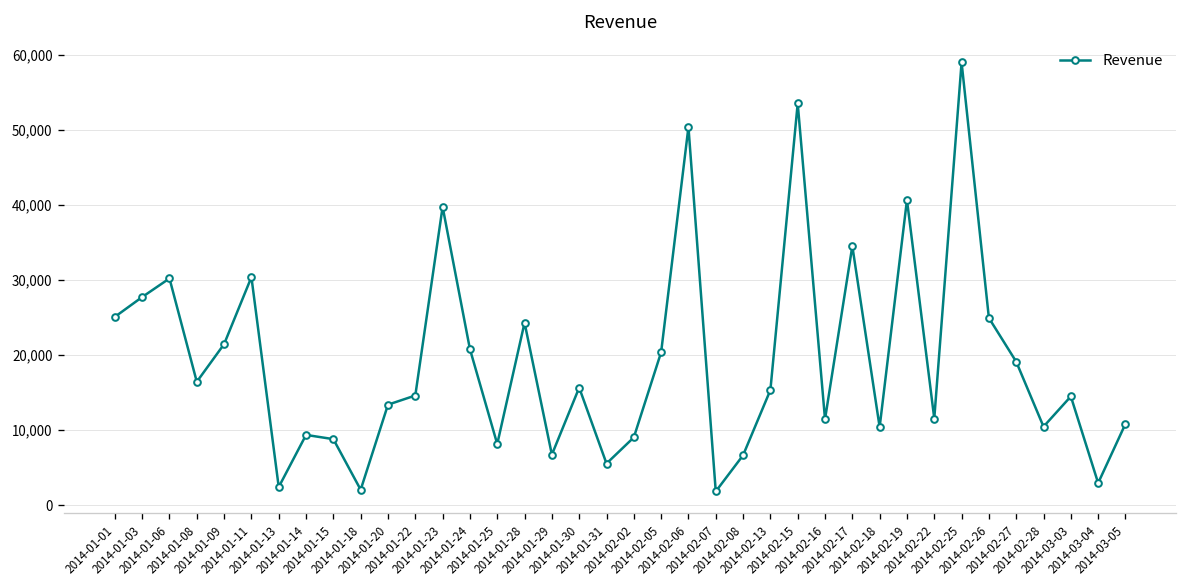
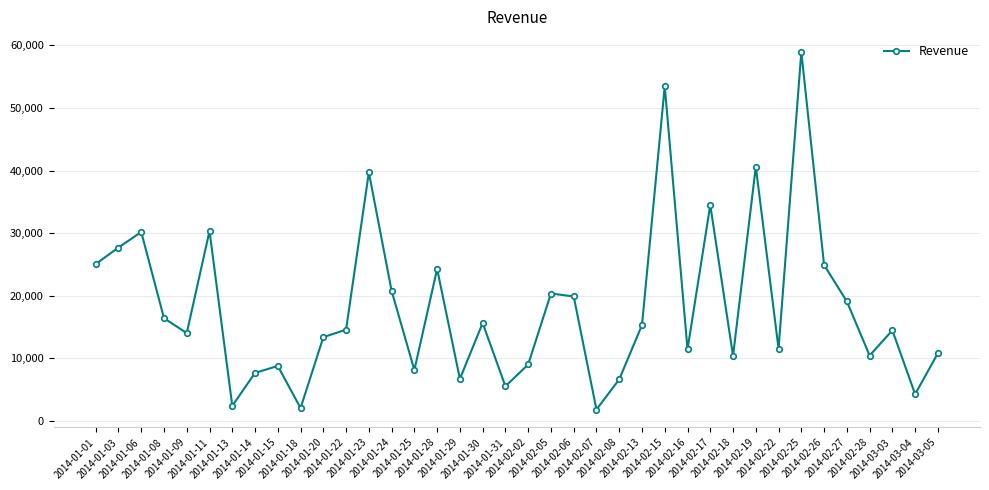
2014-01-09: 21,000 -> 14,000
2014-01-14: 9,000 -> 8,000
2014-02-06: 50,000 -> 20,000
2014-03-04: 3,000 -> 4,000
